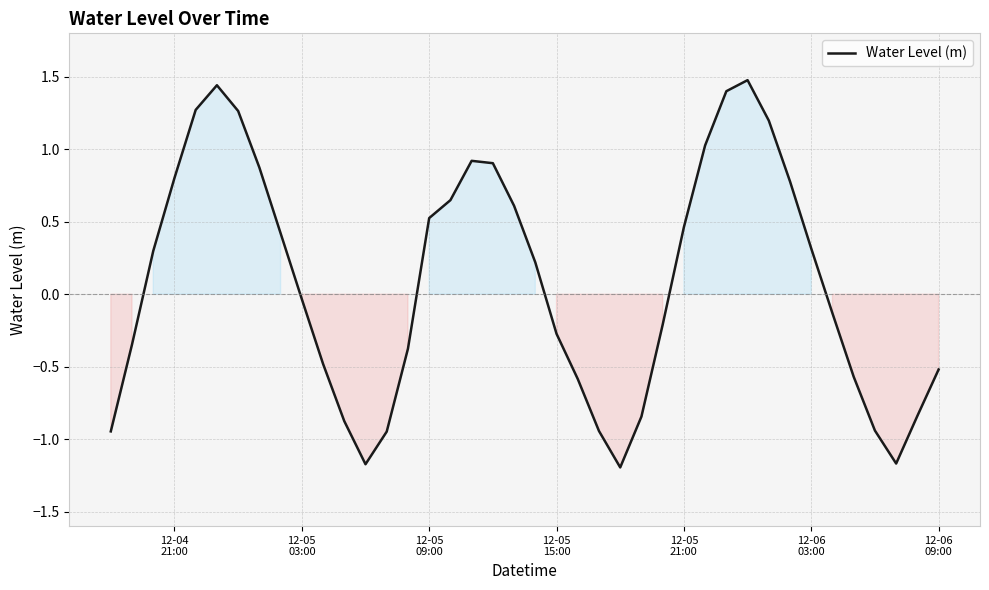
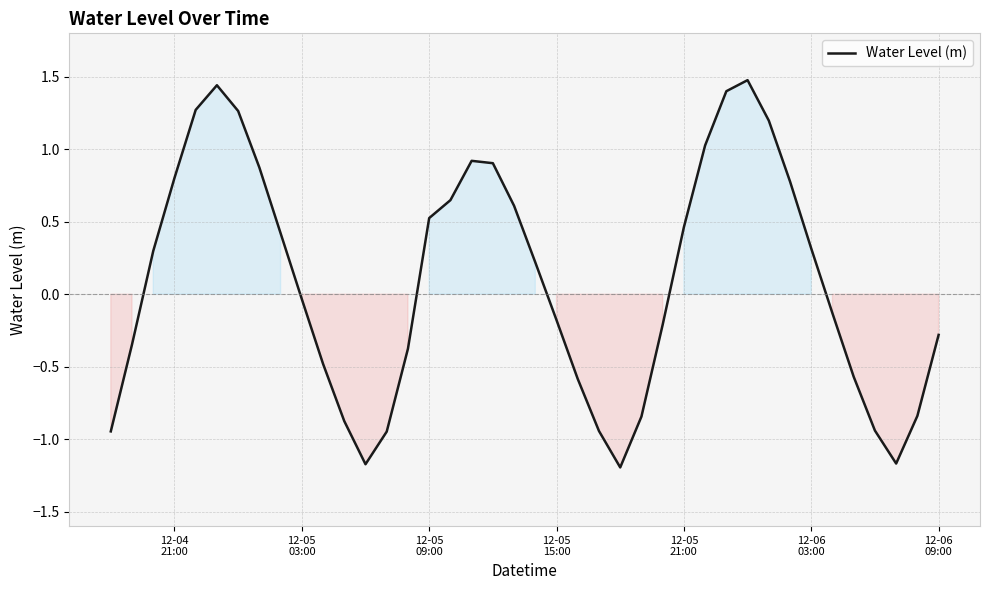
12-05 15:00: -0.27 -> -0.18
12-06 09:00: -0.52 -> -0.28
